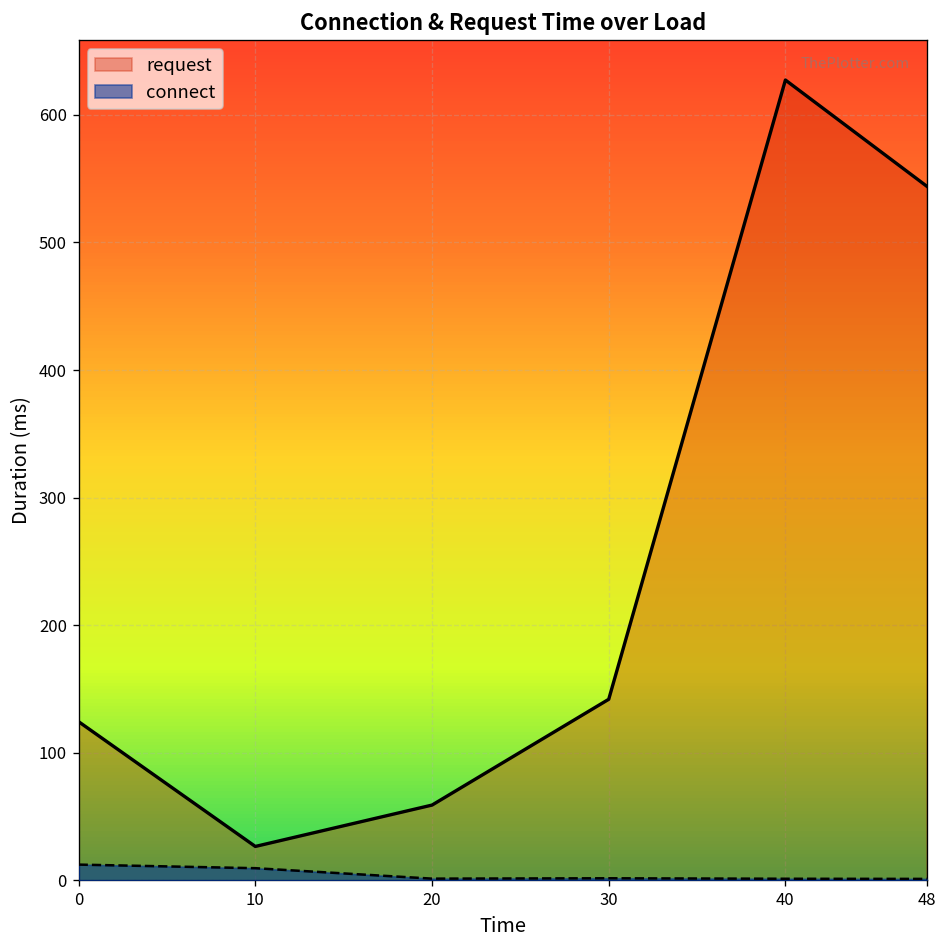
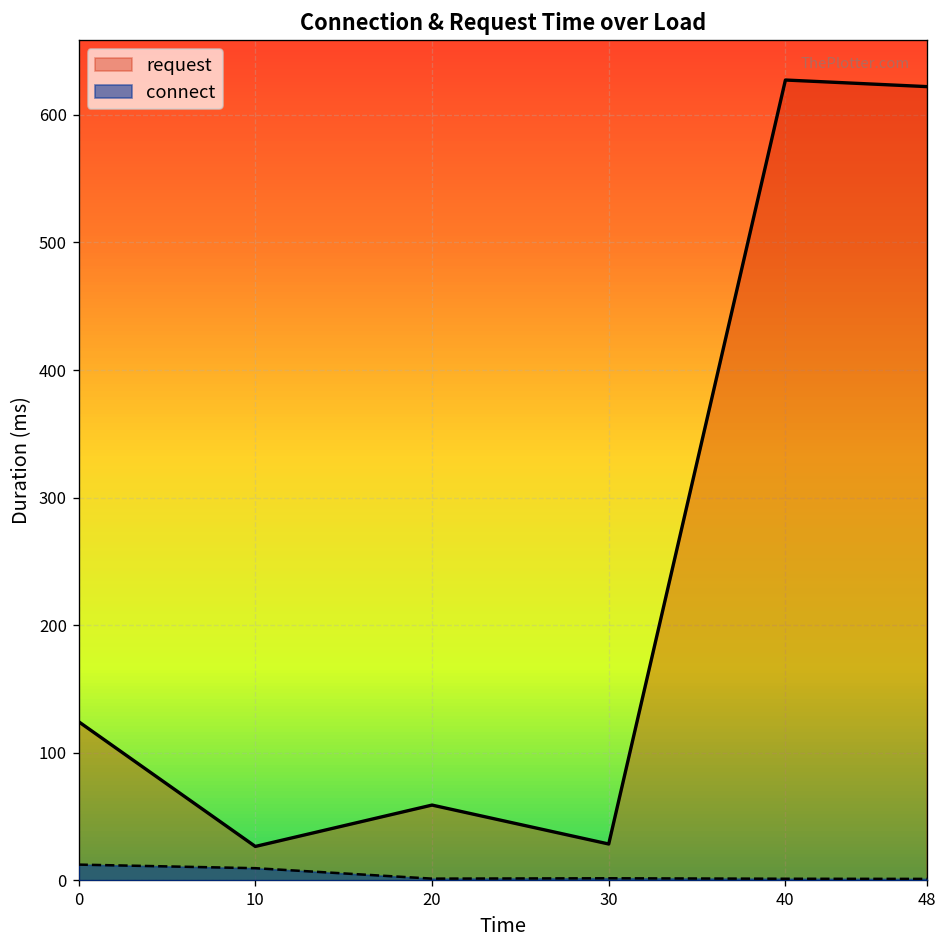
request, 30: 142 -> 29
request, 48: 544 -> 622
